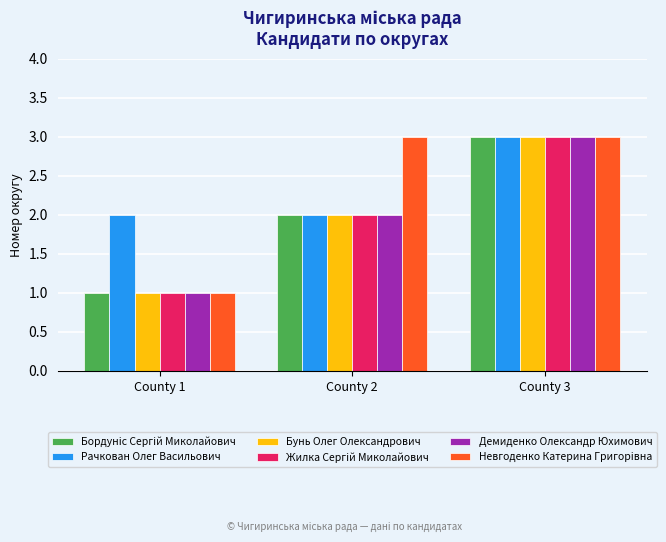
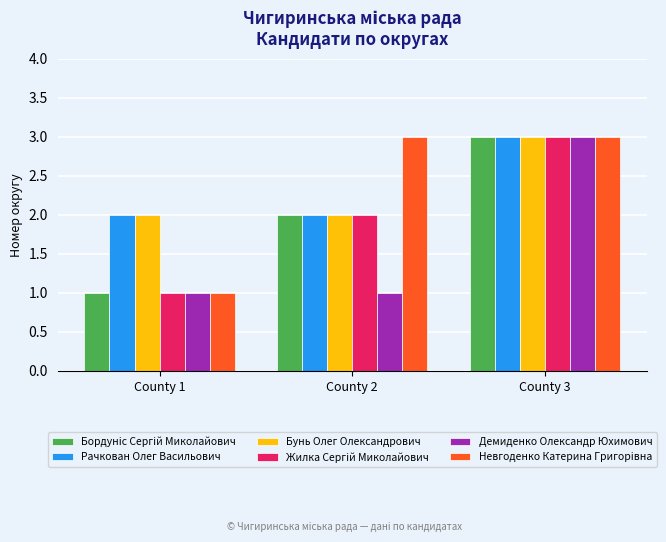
Бунь Олег Олександрович, County 1: 1 -> 2
Демиденко Олександр Юхимович, County 2: 2 -> 1
